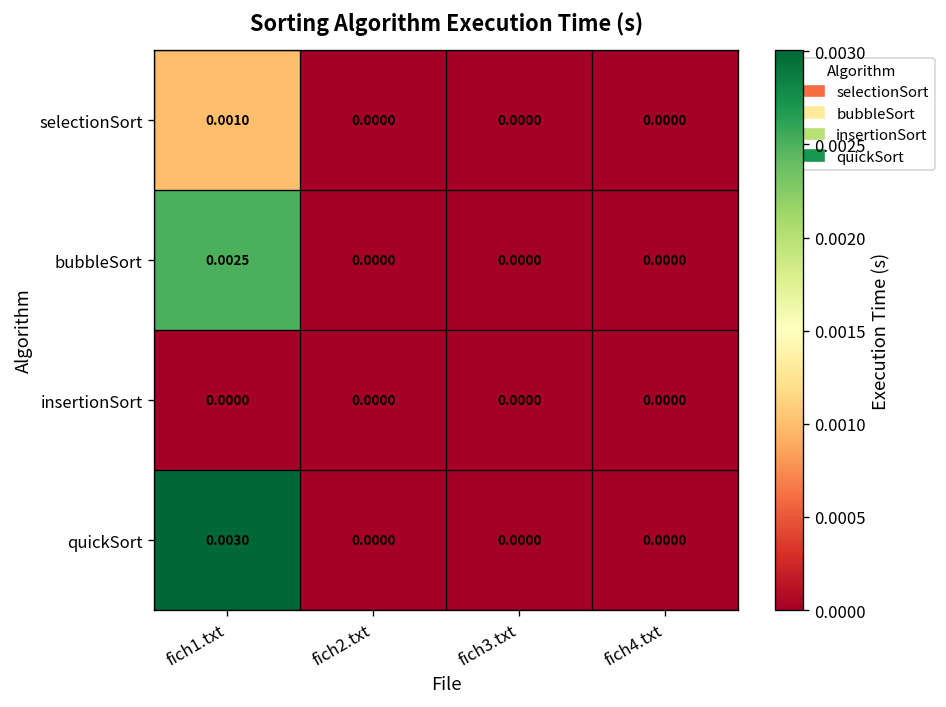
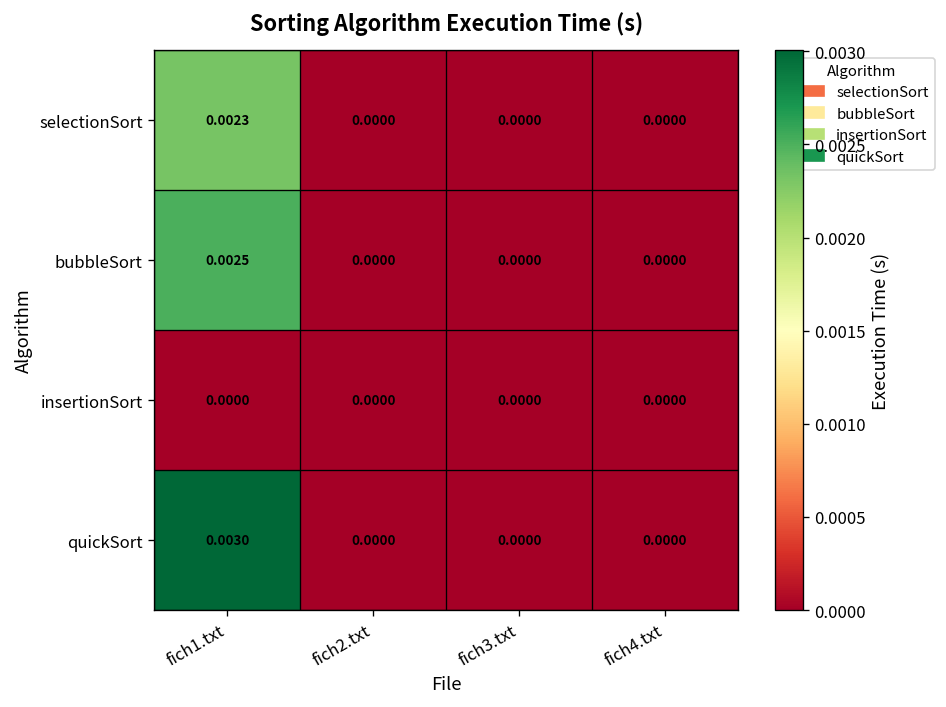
selectionSort, fich1.txt: 0.0010 -> 0.0023
